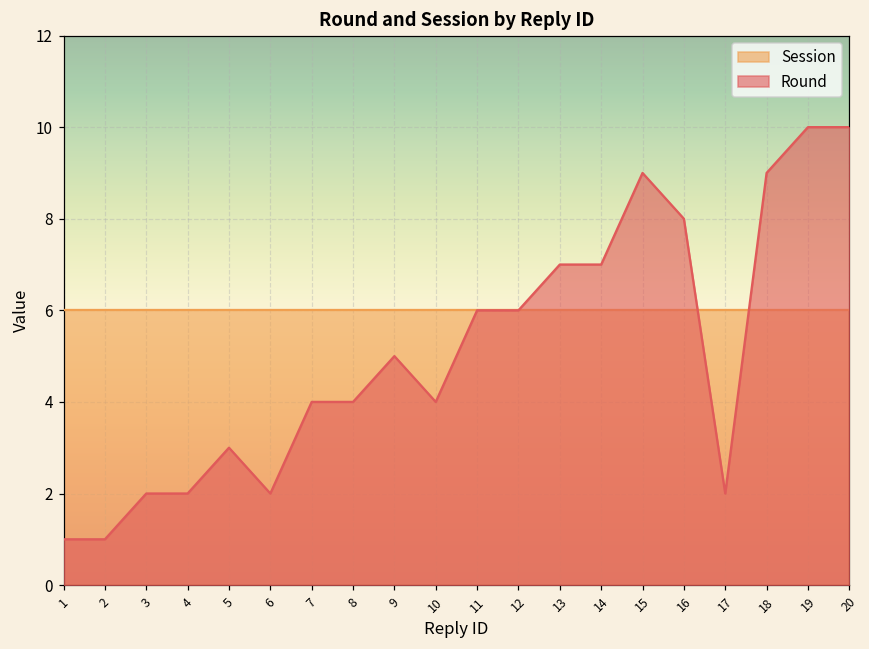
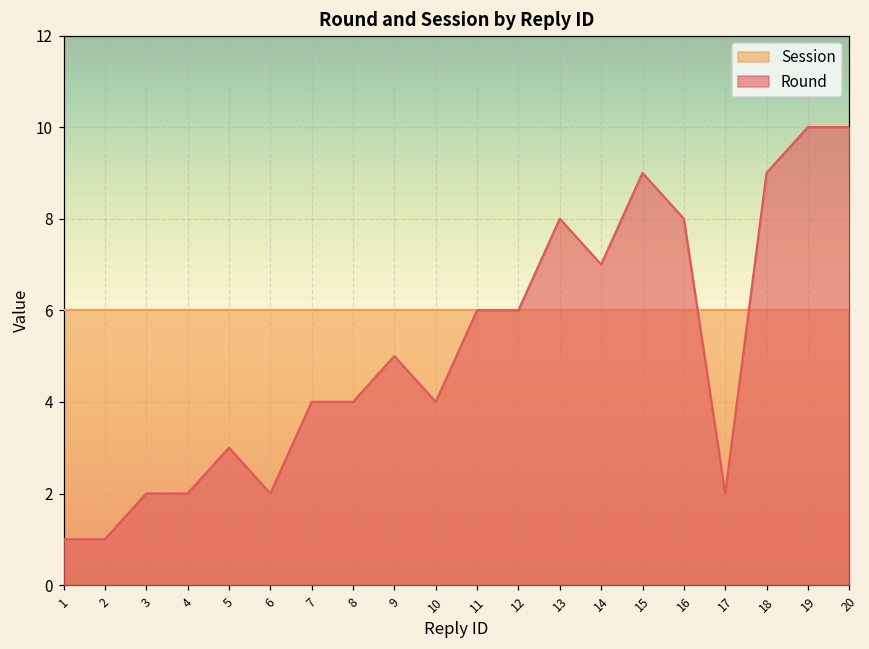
Round, 13: 7 -> 8
